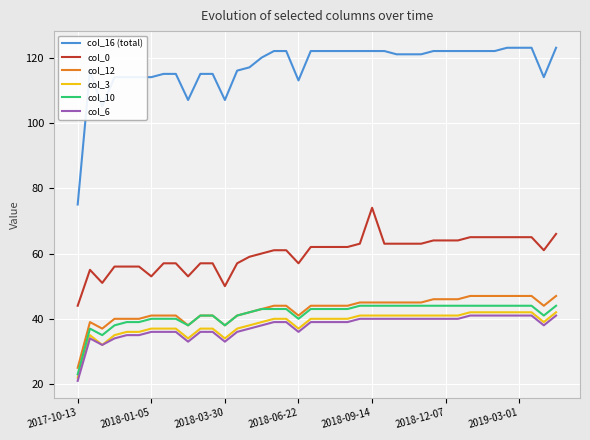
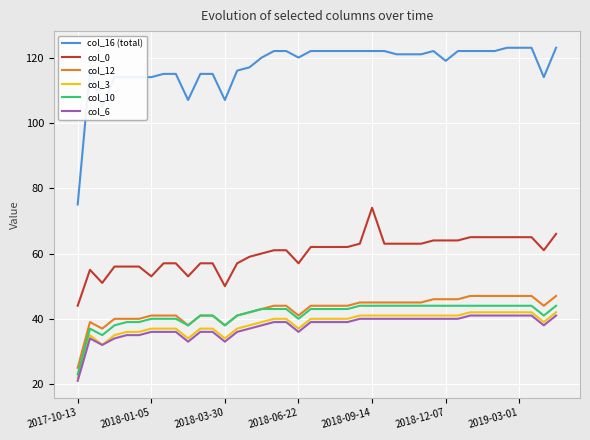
col_16 (total), 2018-06-22: 113 -> 120
col_16 (total), 2018-12-07: 122 -> 119
